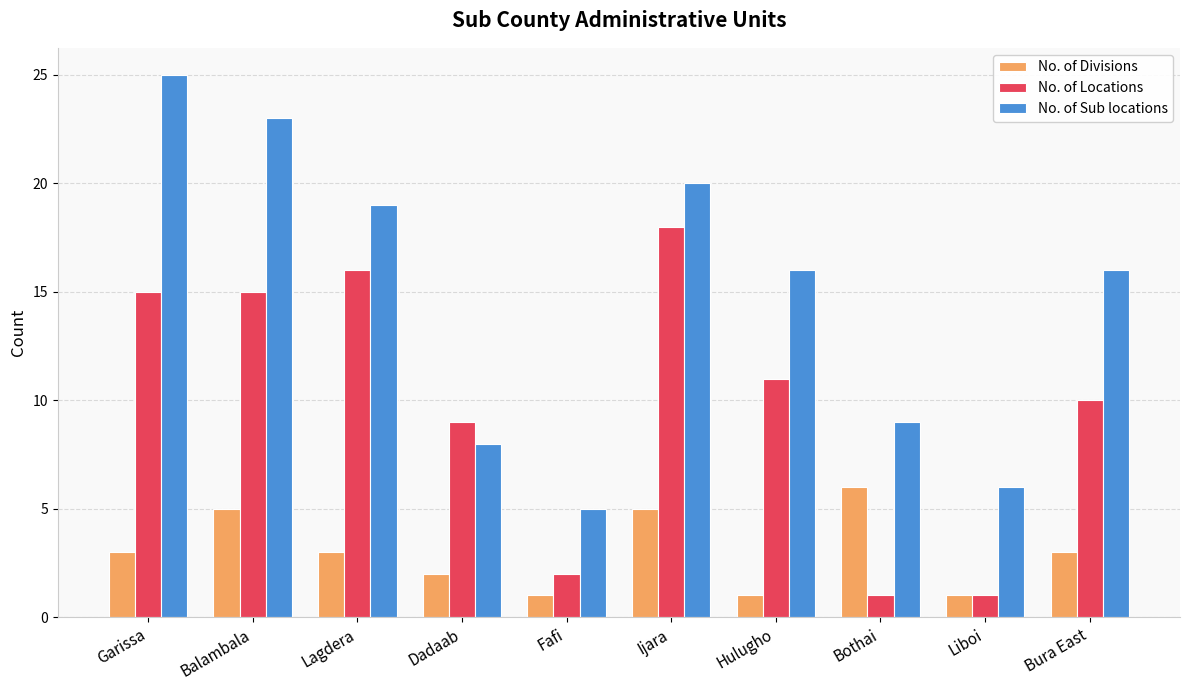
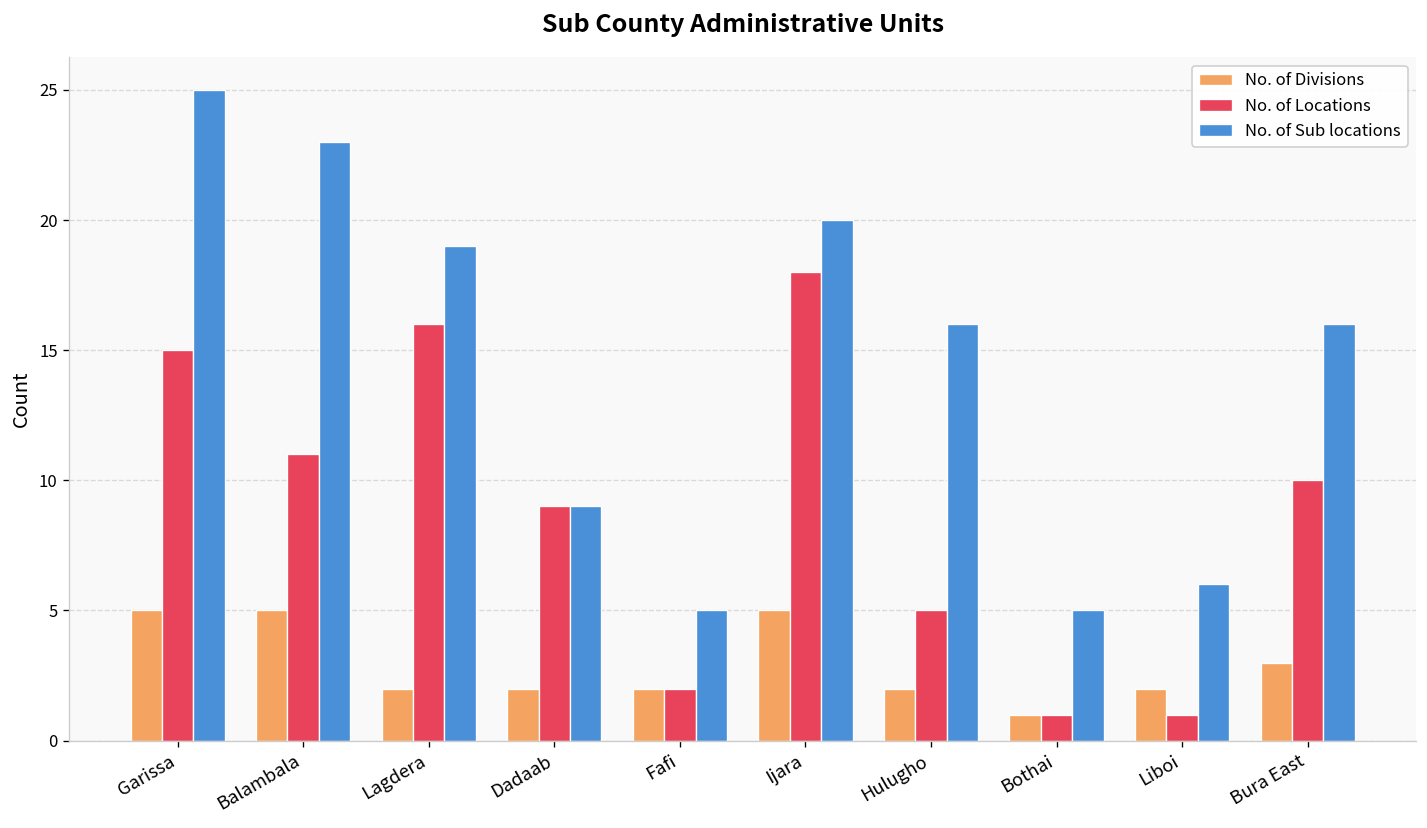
No. of Divisions, Garissa: 3 -> 5
No. of Locations, Balambala: 15 -> 11
No. of Divisions, Lagdera: 3 -> 2
No. of Sub locations, Dadaab: 8 -> 9
No. of Divisions, Fafi: 1 -> 2
No. of Divisions, Hulugho: 1 -> 2
No. of Locations, Hulugho: 11 -> 5
No. of Divisions, Bothai: 6 -> 1
No. of Sub locations, Bothai: 9 -> 5
No. of Divisions, Liboi: 1 -> 2
